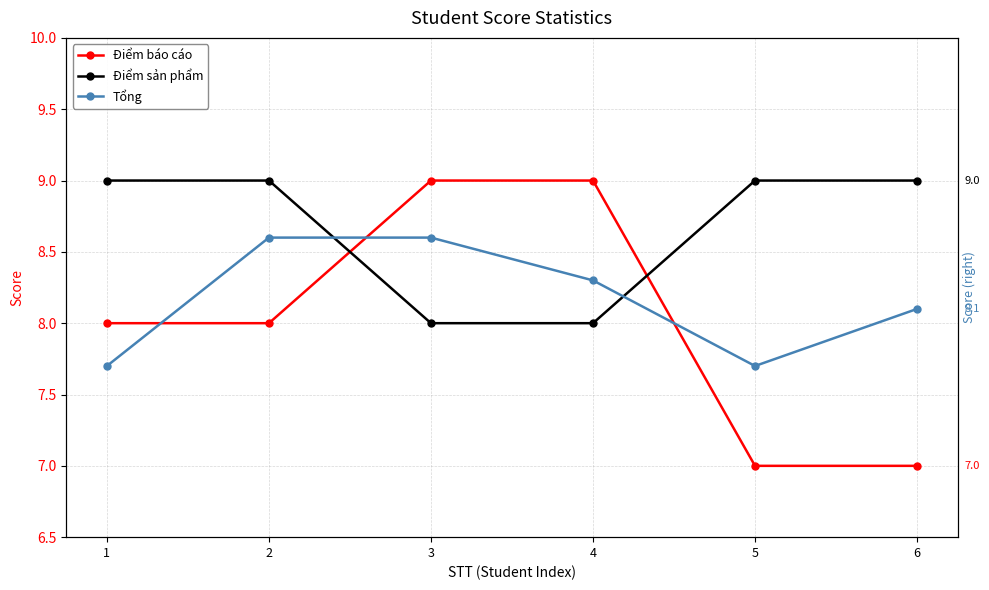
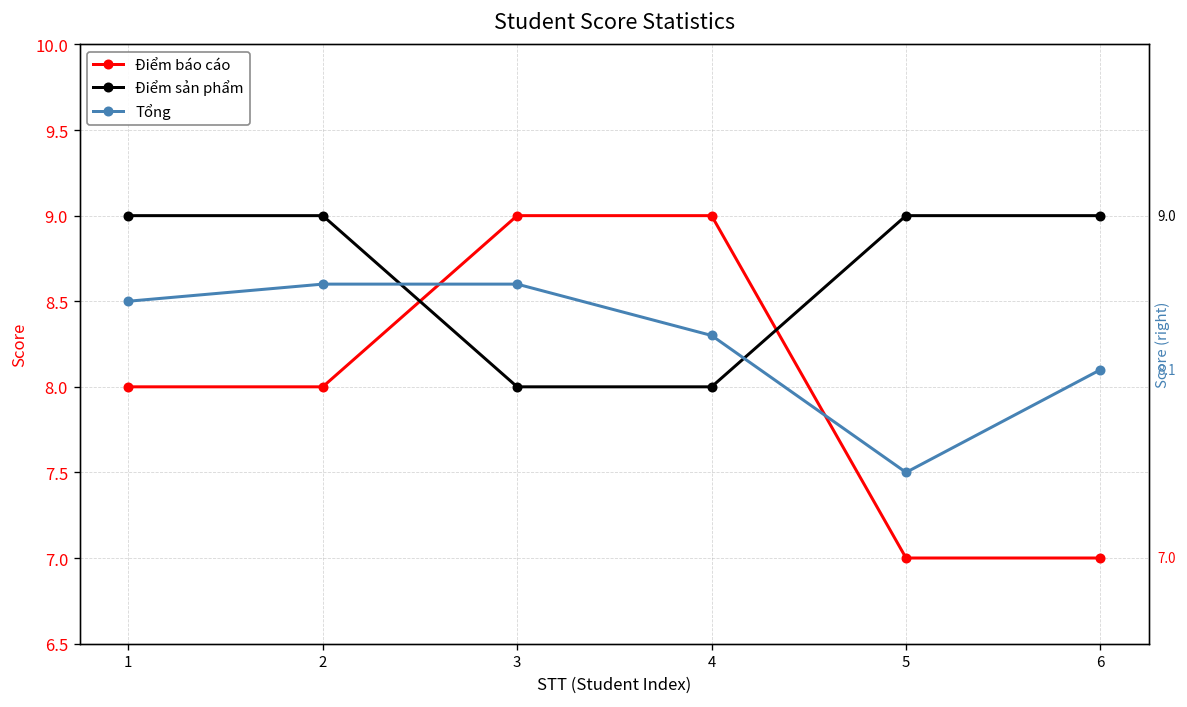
Tổng, 1: 7.7 -> 8.5
Tổng, 5: 7.7 -> 7.5
